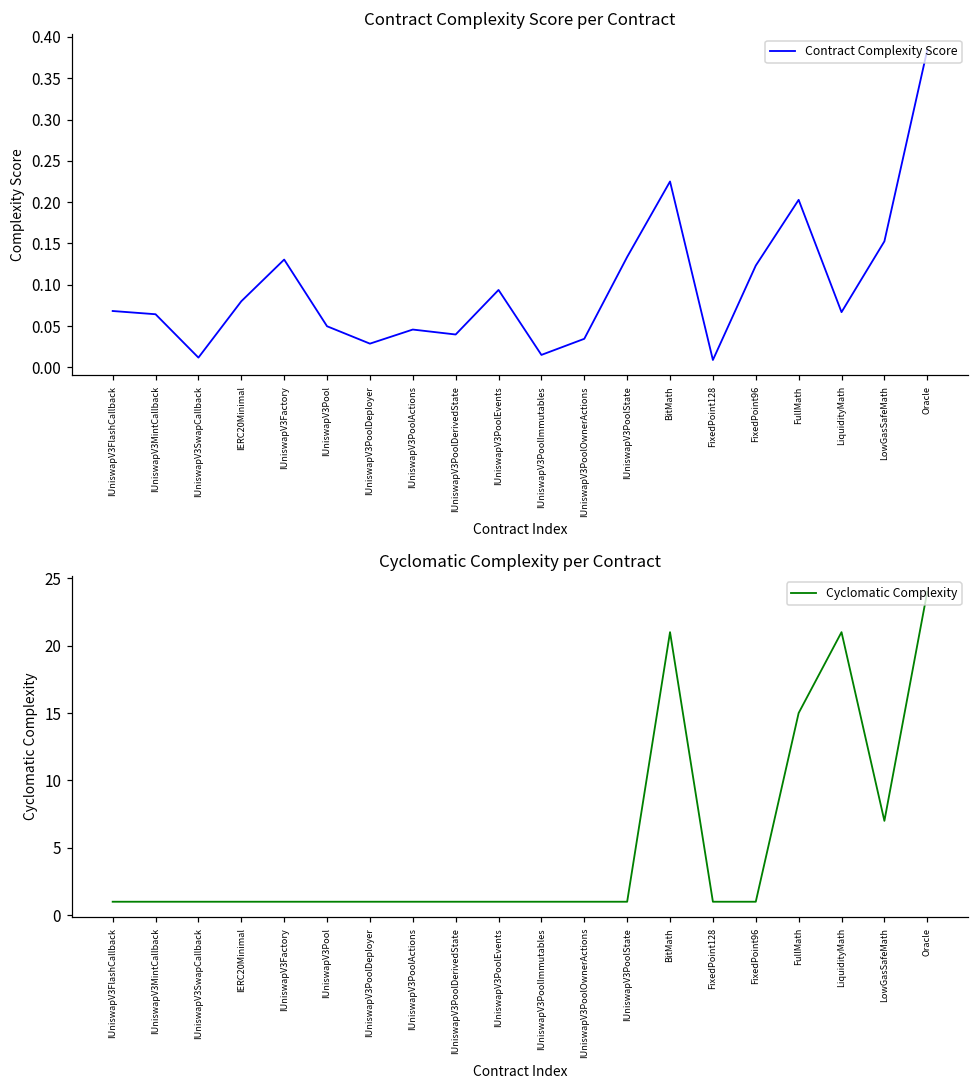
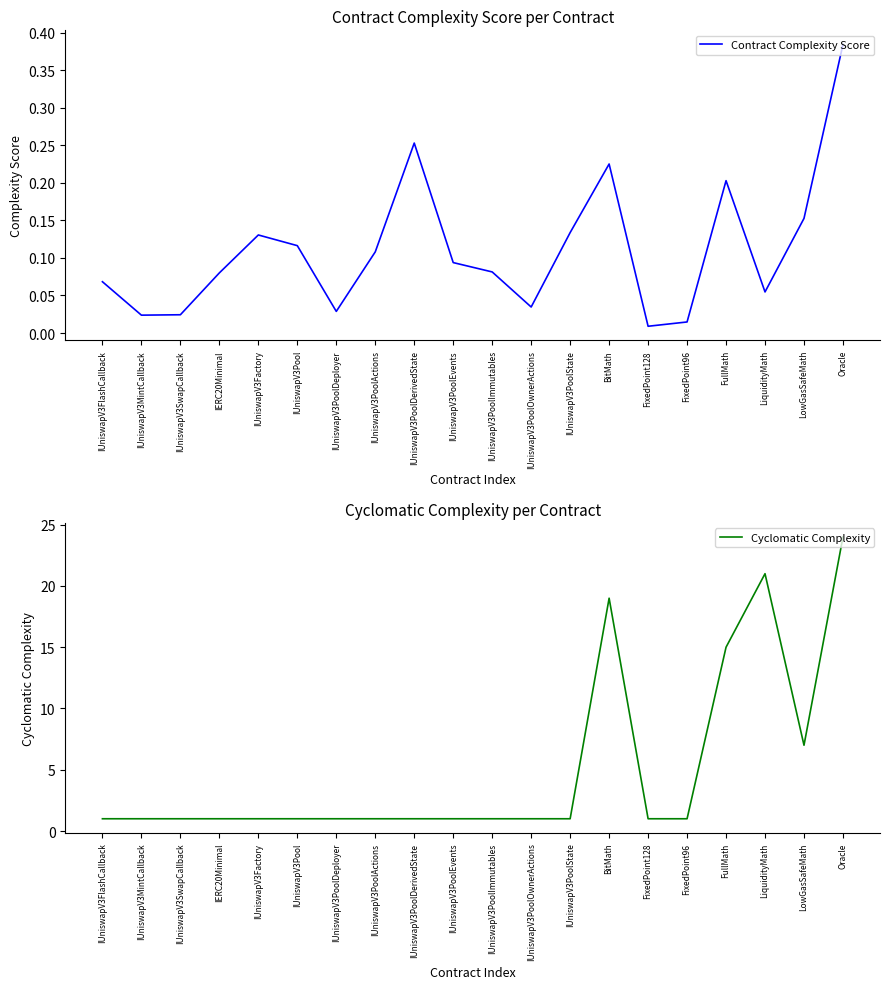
Contract Complexity Score per Contract, IUniswapV3MintCallback: 0.06 -> 0.02
Contract Complexity Score per Contract, IUniswapV3SwapCallback: 0.01 -> 0.02
Contract Complexity Score per Contract, IUniswapV3Pool: 0.05 -> 0.12
Contract Complexity Score per Contract, IUniswapV3PoolActions: 0.05 -> 0.11
Contract Complexity Score per Contract, IUniswapV3PoolDerivedState: 0.04 -> 0.25
Contract Complexity Score per Contract, IUniswapV3PoolImmutables: 0.02 -> 0.08
Contract Complexity Score per Contract, FixedPoint96: 0.12 -> 0.01
Contract Complexity Score per Contract, LiquidityMath: 0.07 -> 0.05
Cyclomatic Complexity per Contract, BitMath: 21 -> 19
